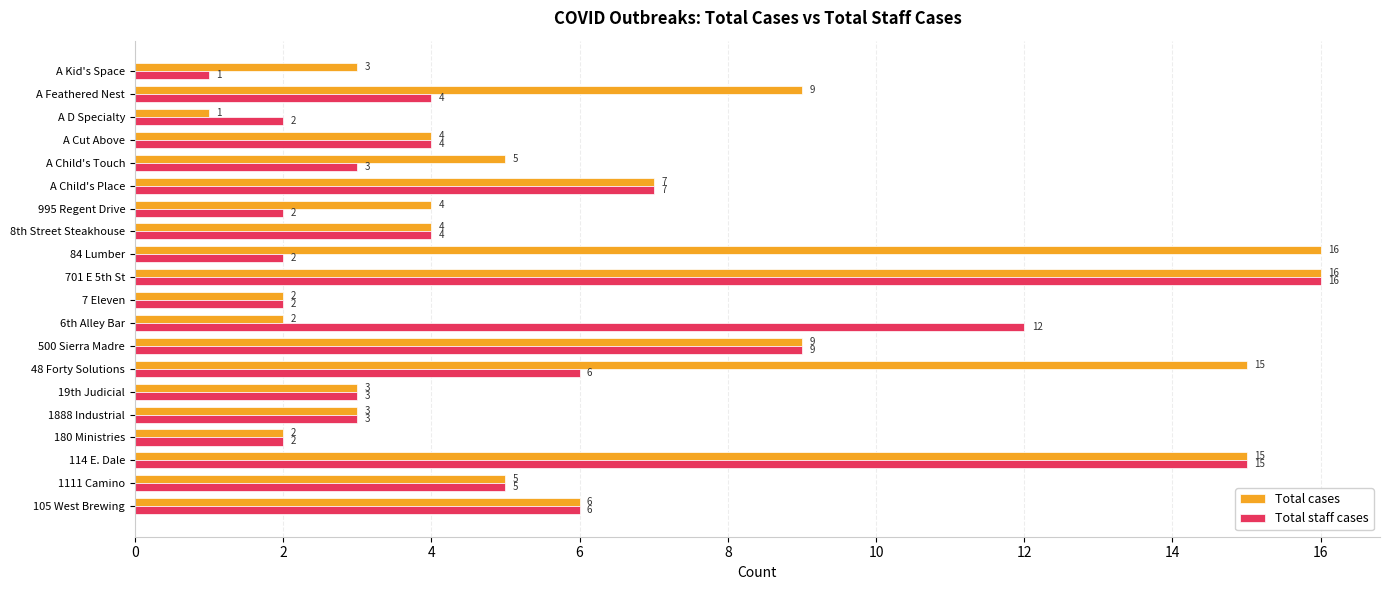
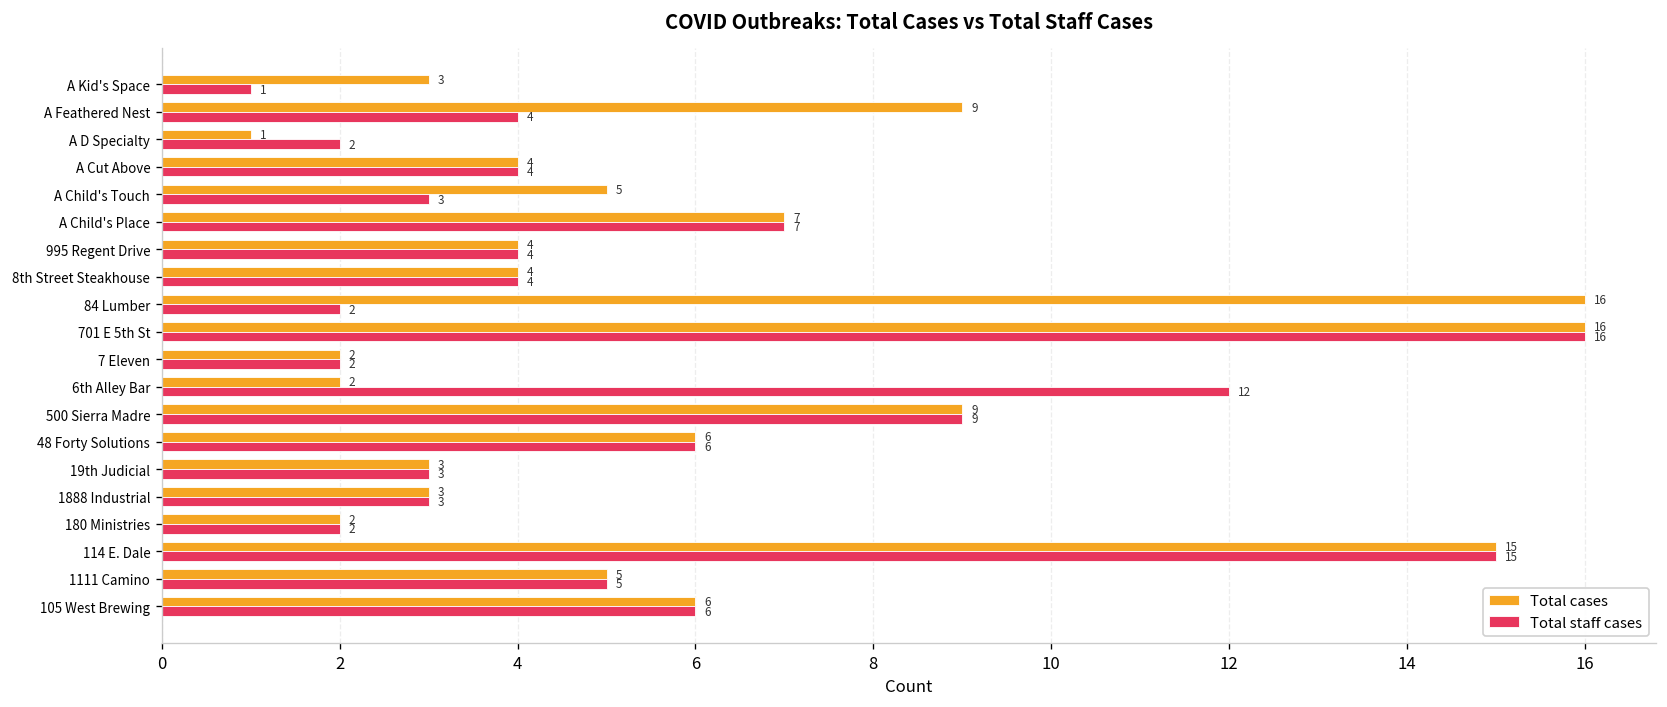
Total staff cases, 995 Regent Drive: 2 -> 4
Total cases, 48 Forty Solutions: 15 -> 6
